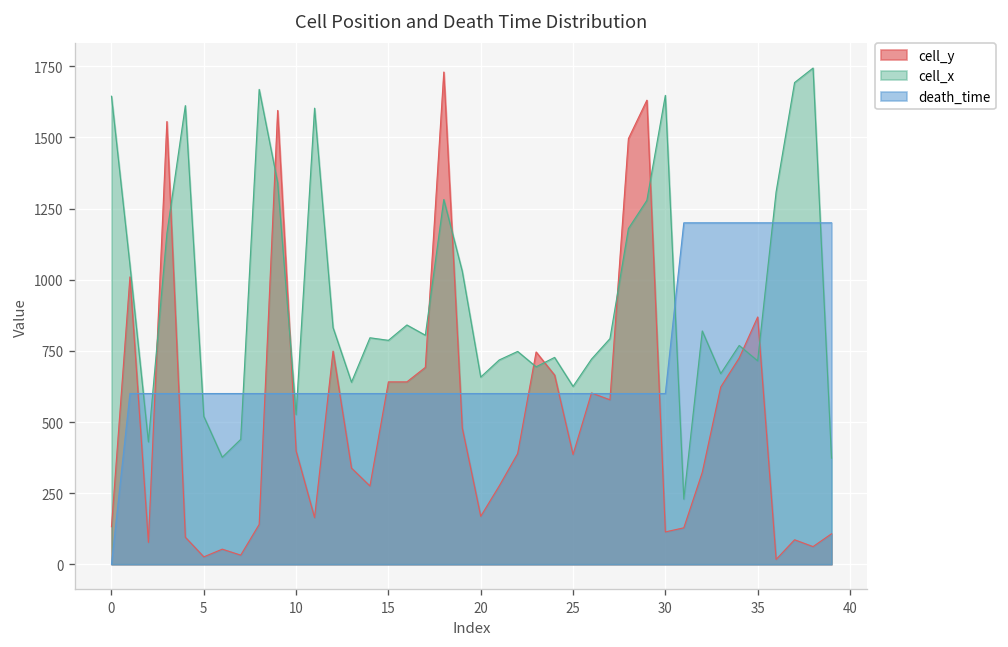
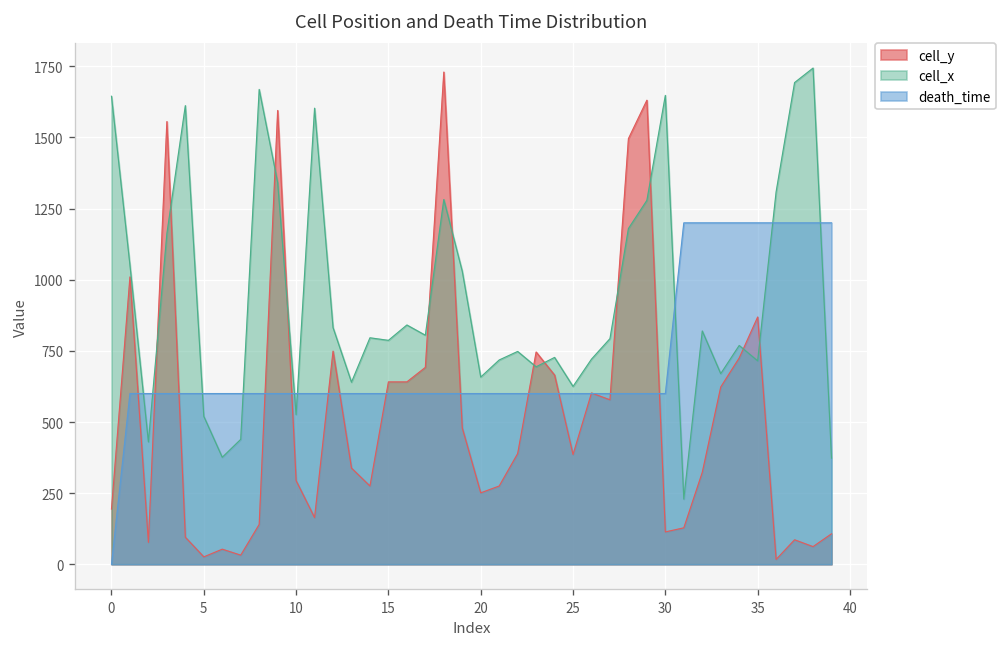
cell_y, 0: 130 -> 190
cell_y, 10: 400 -> 290
cell_y, 20: 170 -> 250
